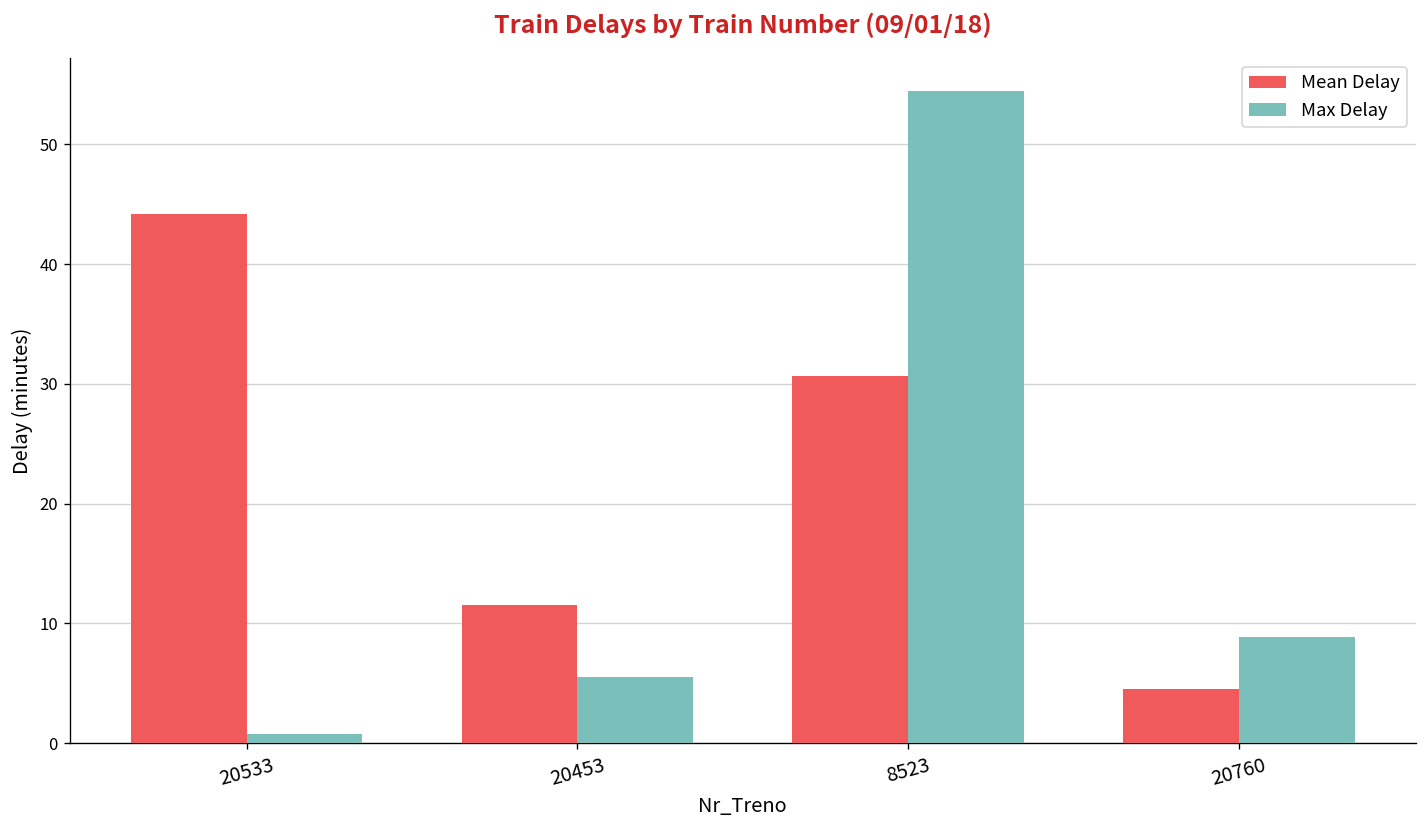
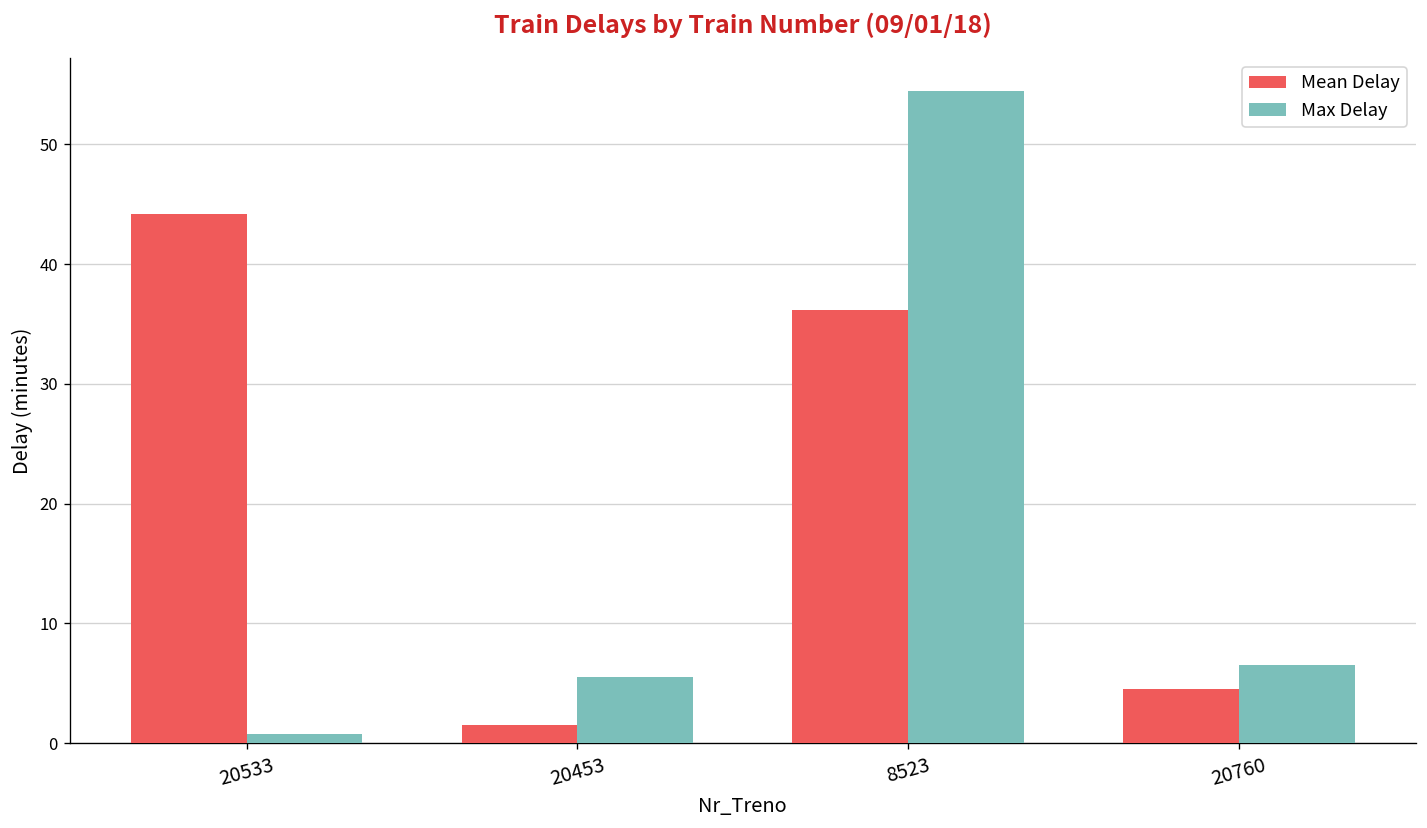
Mean Delay, 20453: 12 -> 2
Mean Delay, 8523: 31 -> 36
Max Delay, 20760: 9 -> 7
